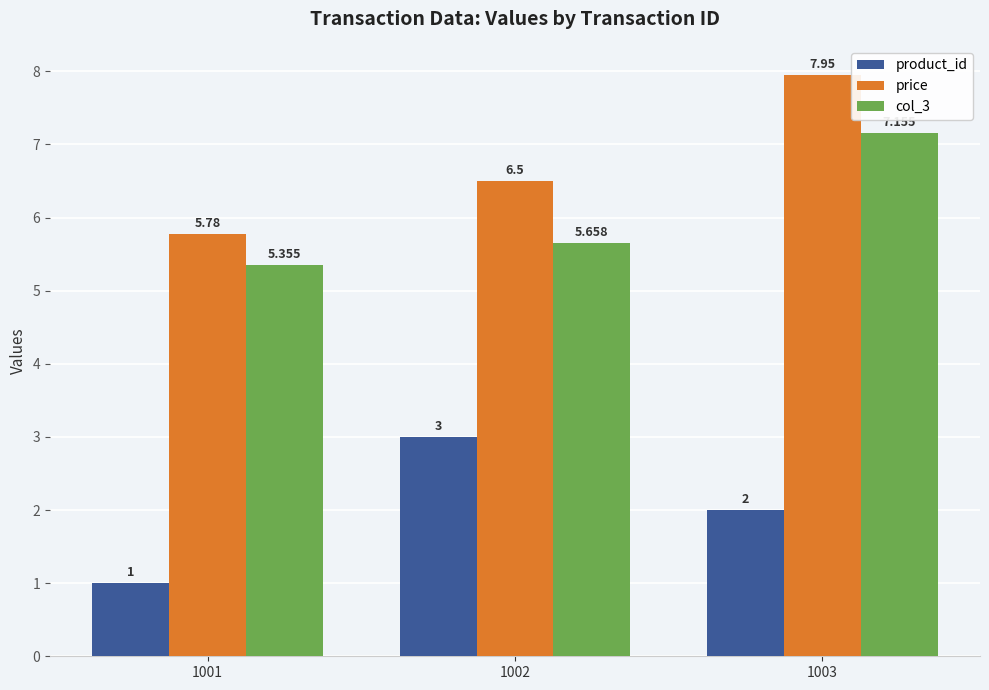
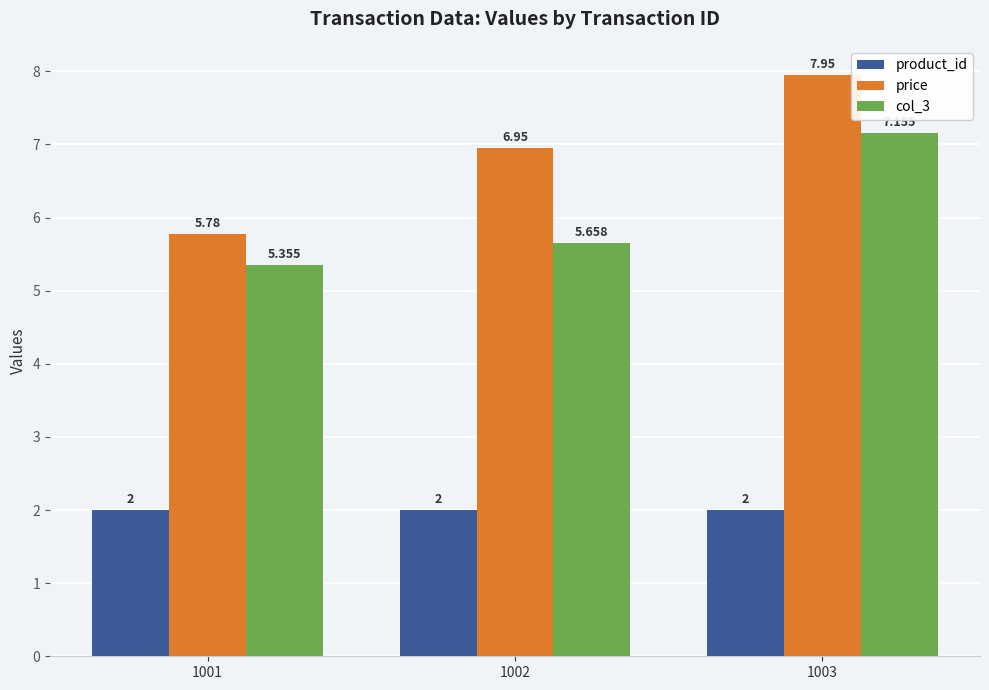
product_id, 1001: 1 -> 2
product_id, 1002: 3 -> 2
price, 1002: 6.5 -> 6.95
